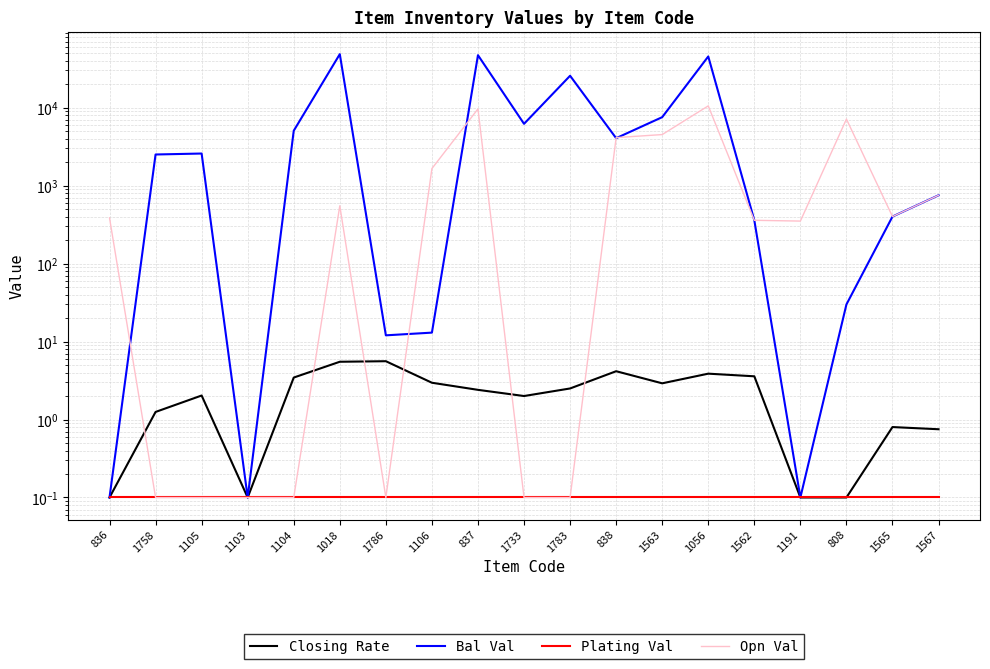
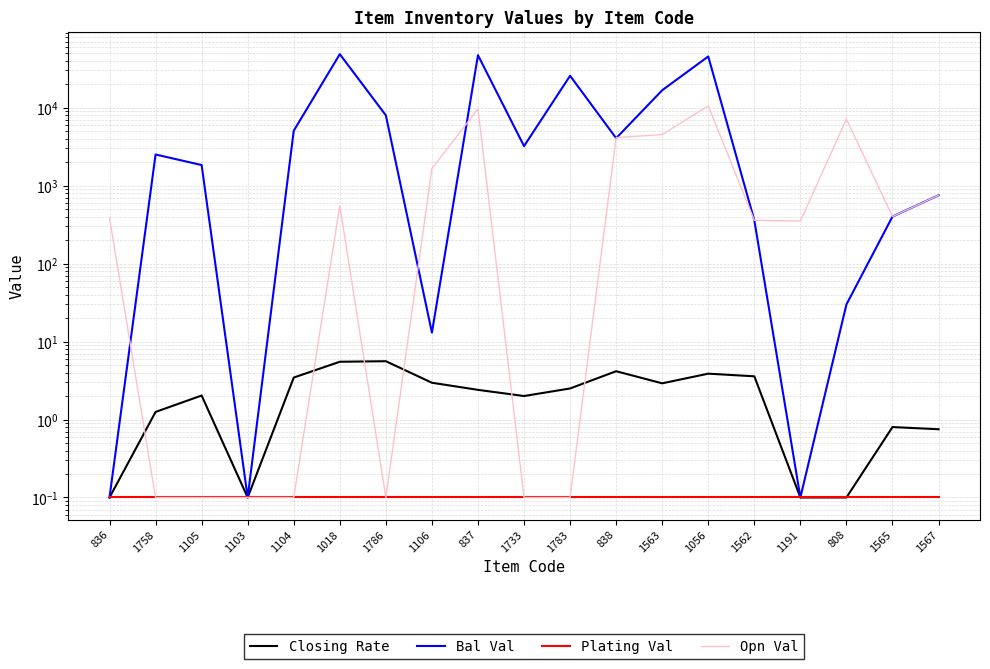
Bal Val, 1105: 2600 -> 1800
Bal Val, 1786: 12 -> 8000
Bal Val, 1733: 6000 -> 3200
Bal Val, 1563: 8000 -> 17000
